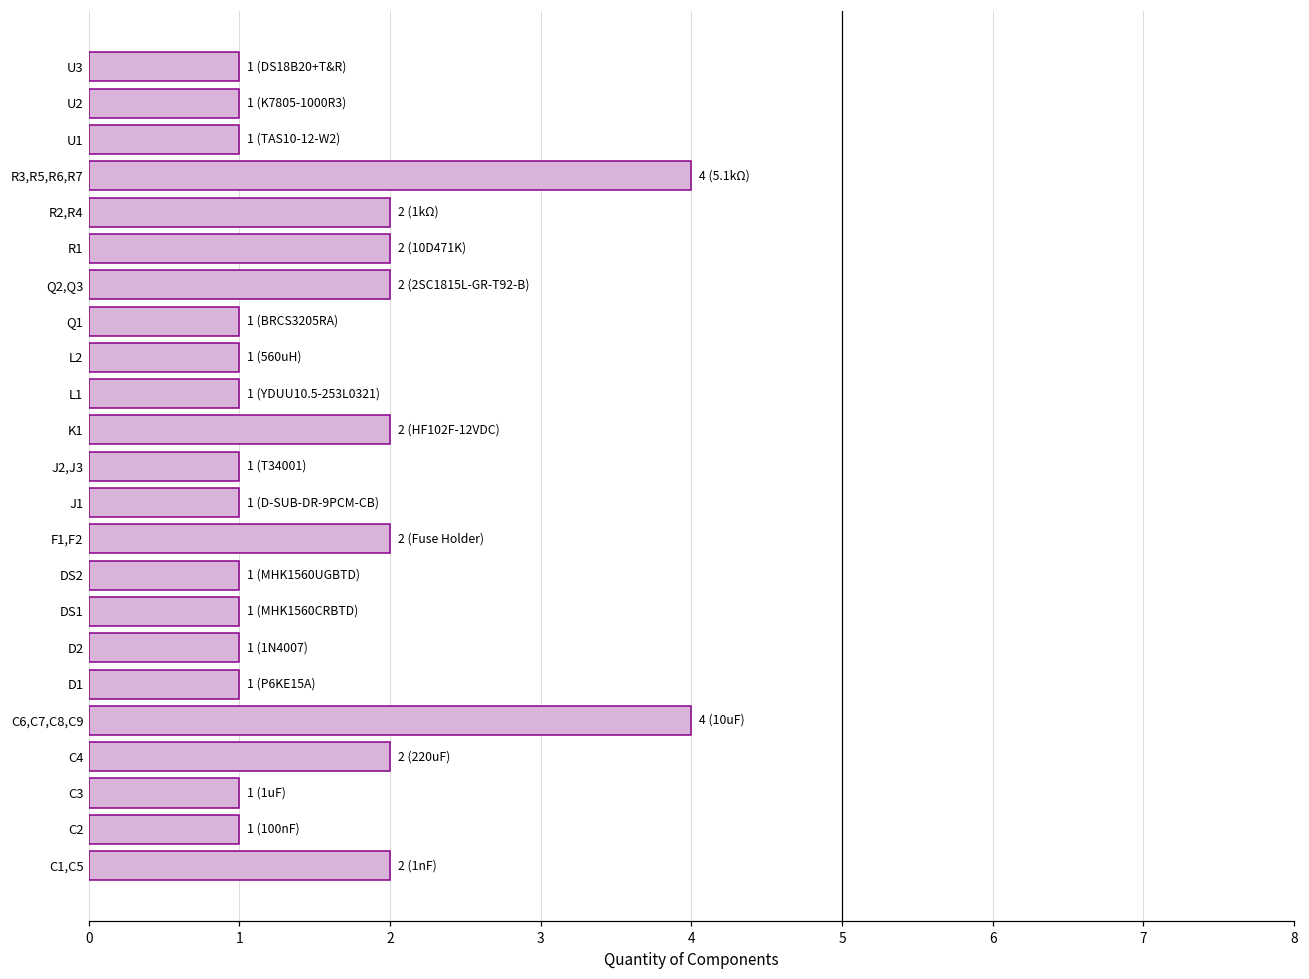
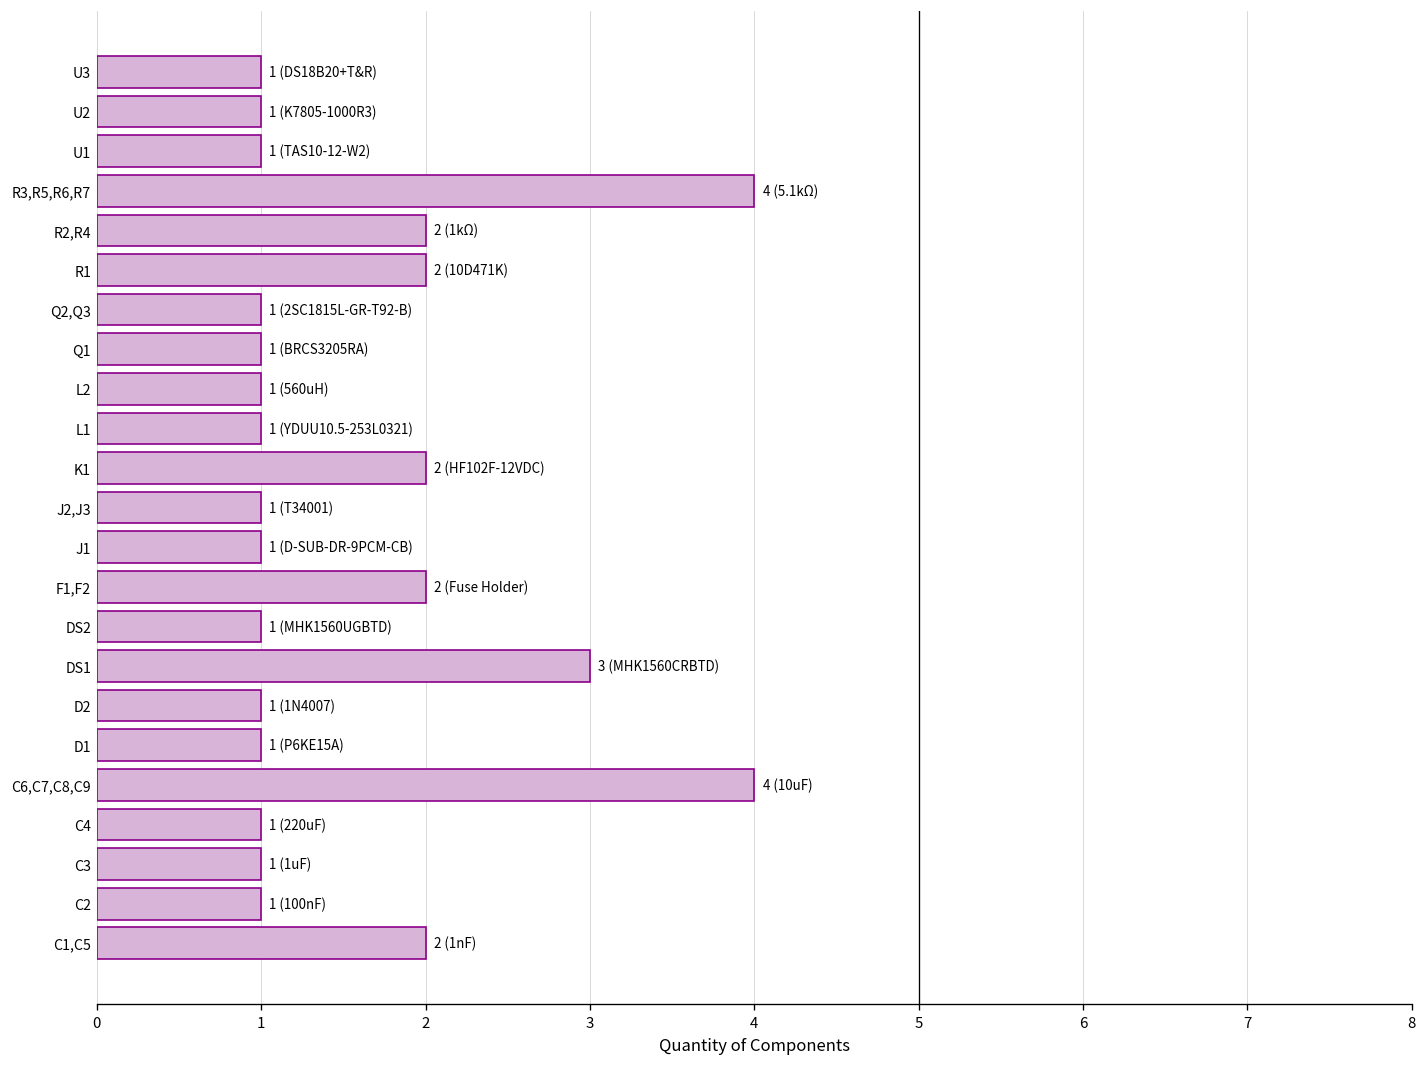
Q2,Q3: 2 -> 1
DS1: 1 -> 3
C4: 2 -> 1
